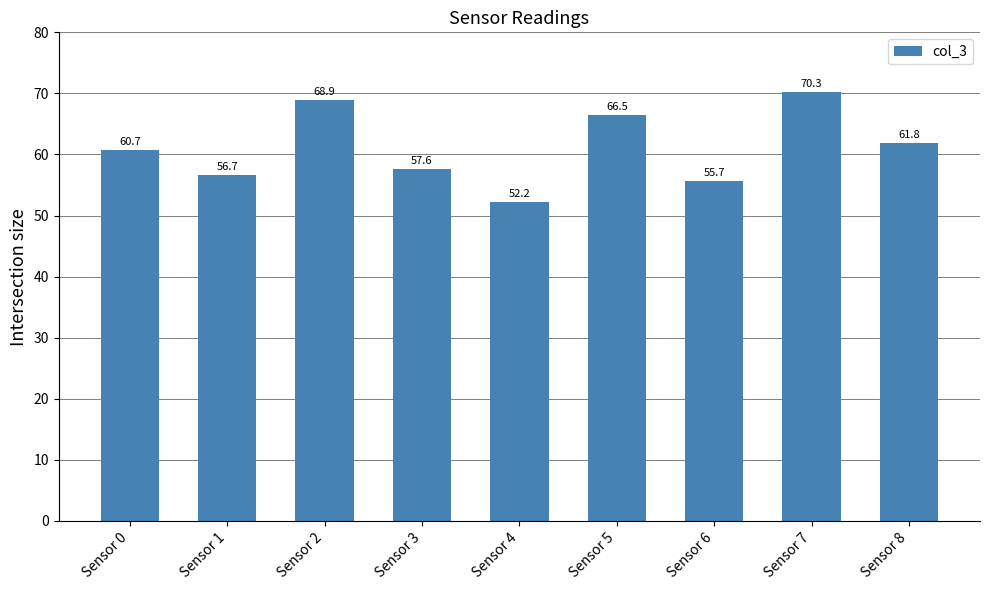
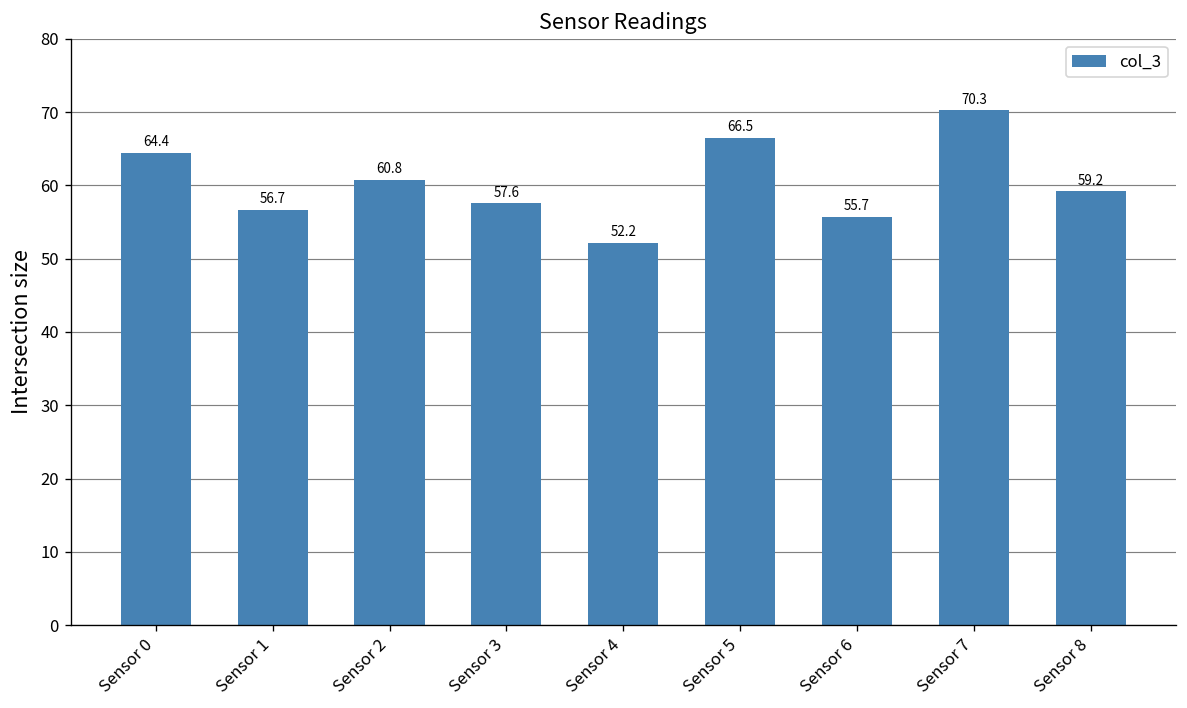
Sensor 0: 60.7 -> 64.4
Sensor 2: 68.9 -> 60.8
Sensor 8: 61.8 -> 59.2
